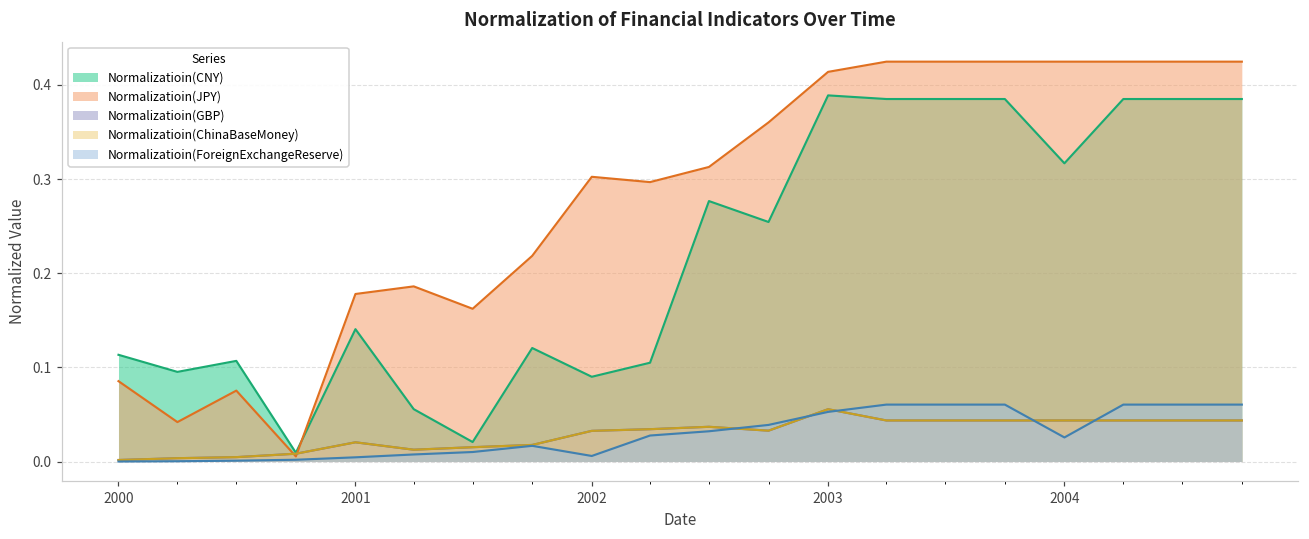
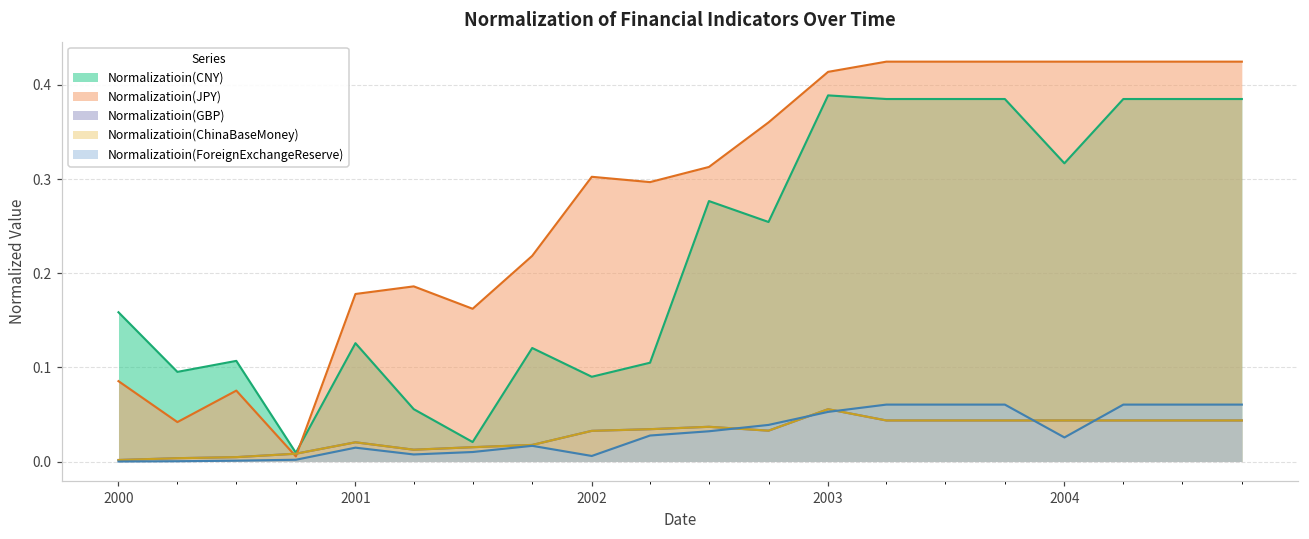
Normalizatioin(CNY), 2000: 0.11 -> 0.16
Normalizatioin(CNY), 2001: 0.14 -> 0.13
Normalizatioin(ForeignExchangeReserve), 2001: 0.00 -> 0.01
